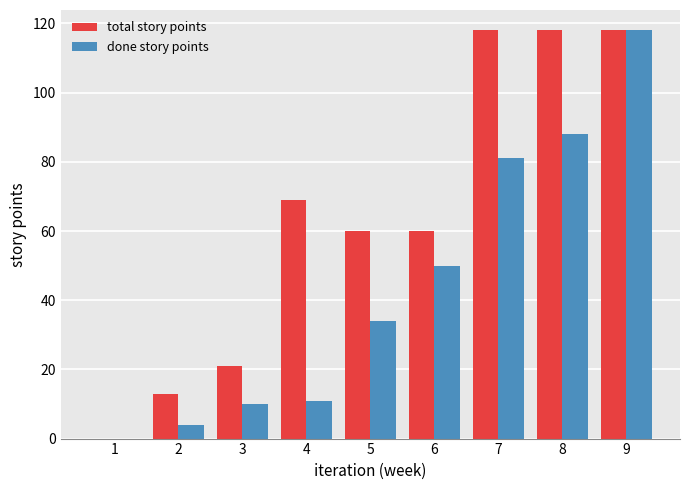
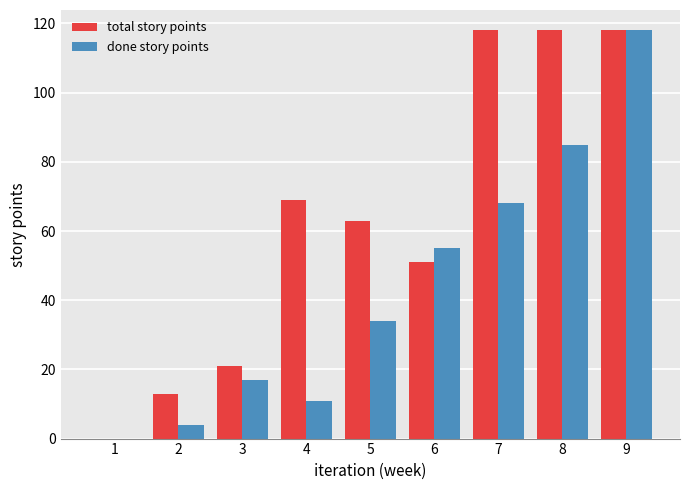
done story points, 3: 10 -> 17
total story points, 5: 60 -> 63
total story points, 6: 60 -> 51
done story points, 6: 50 -> 55
done story points, 7: 81 -> 68
done story points, 8: 88 -> 85
